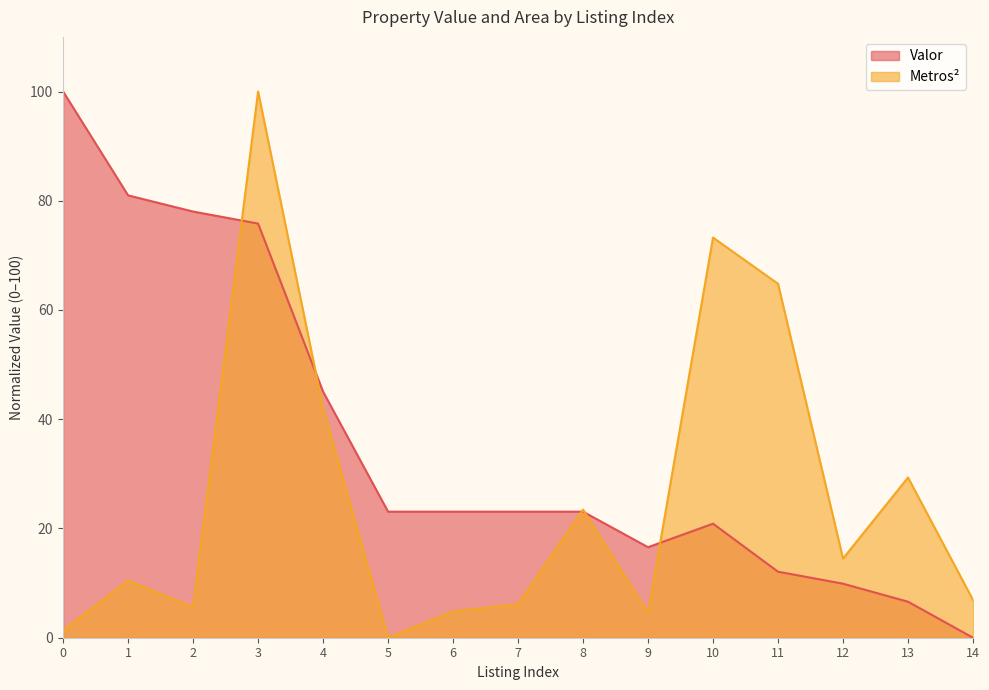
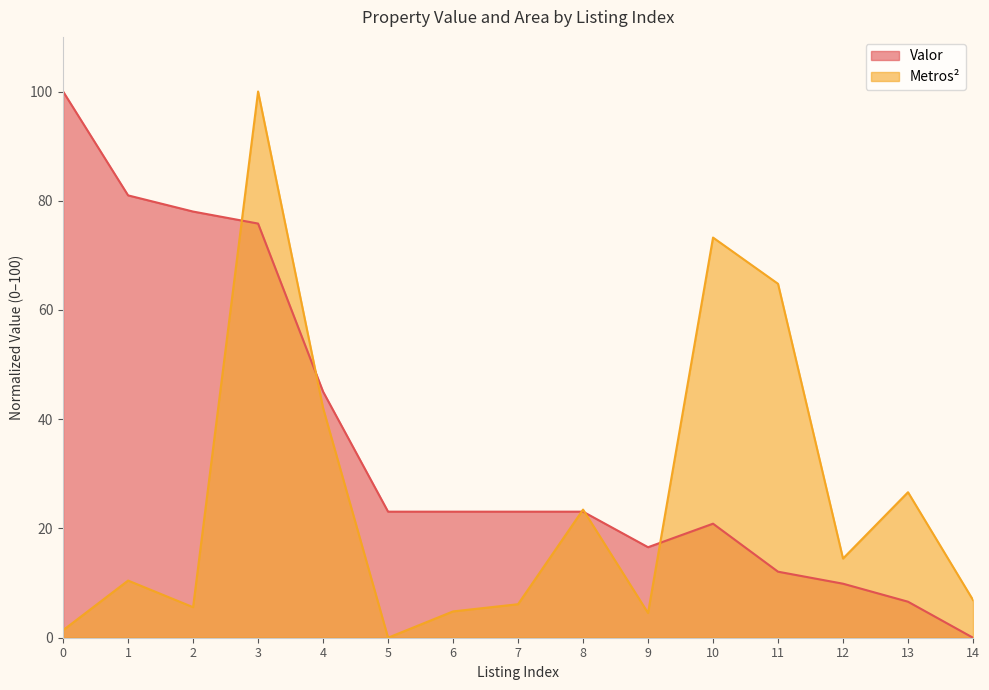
Metros², 13: 29 -> 27
